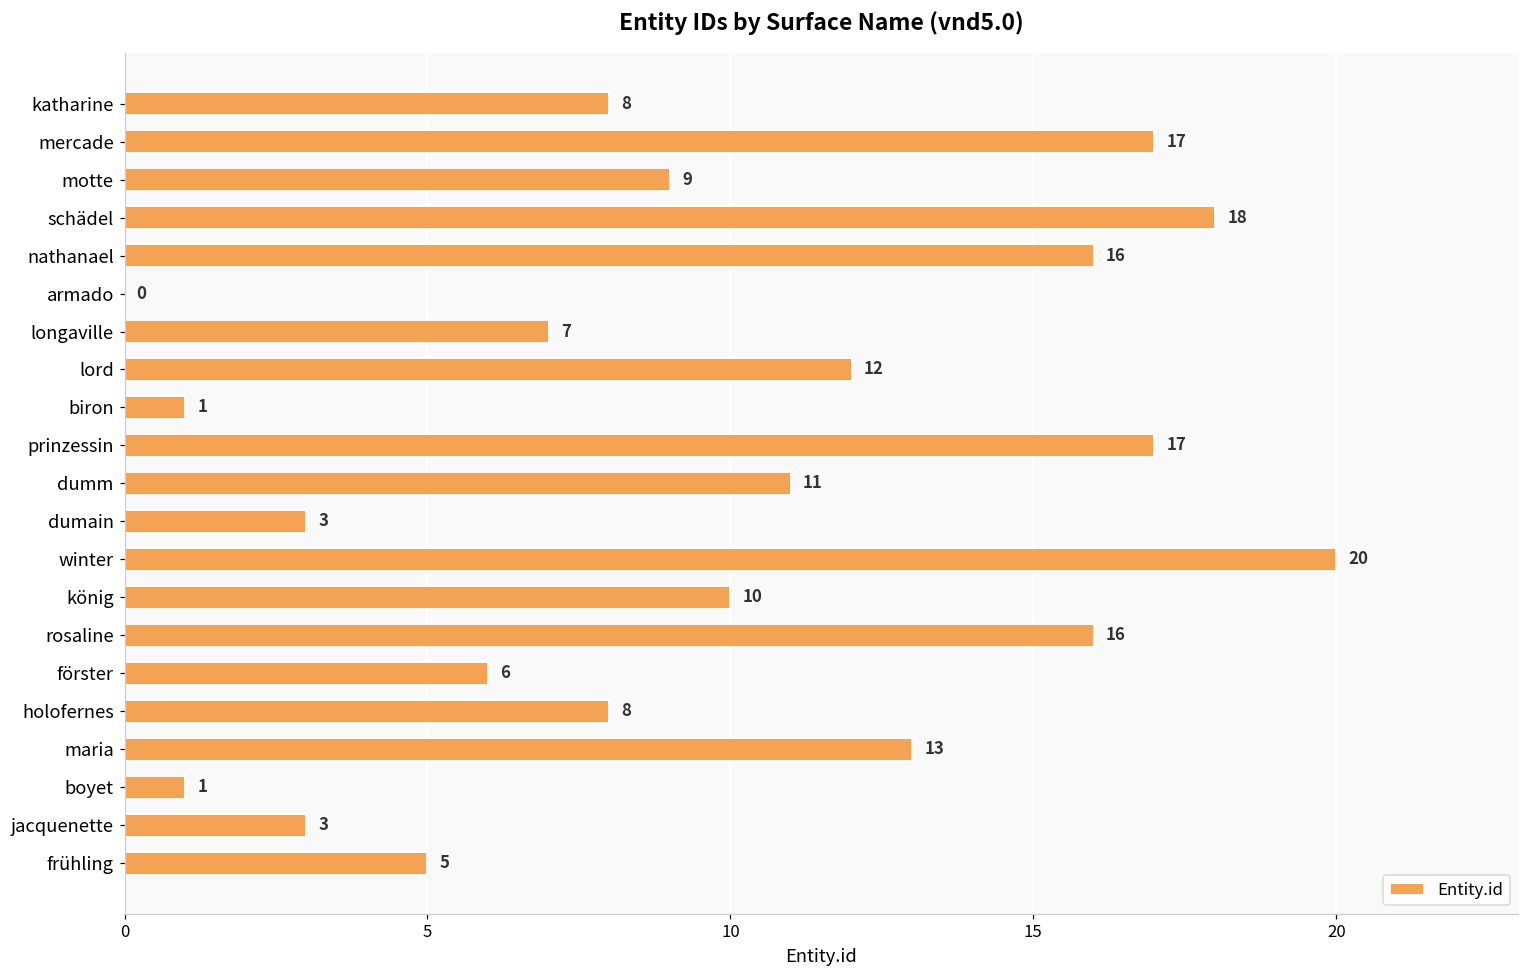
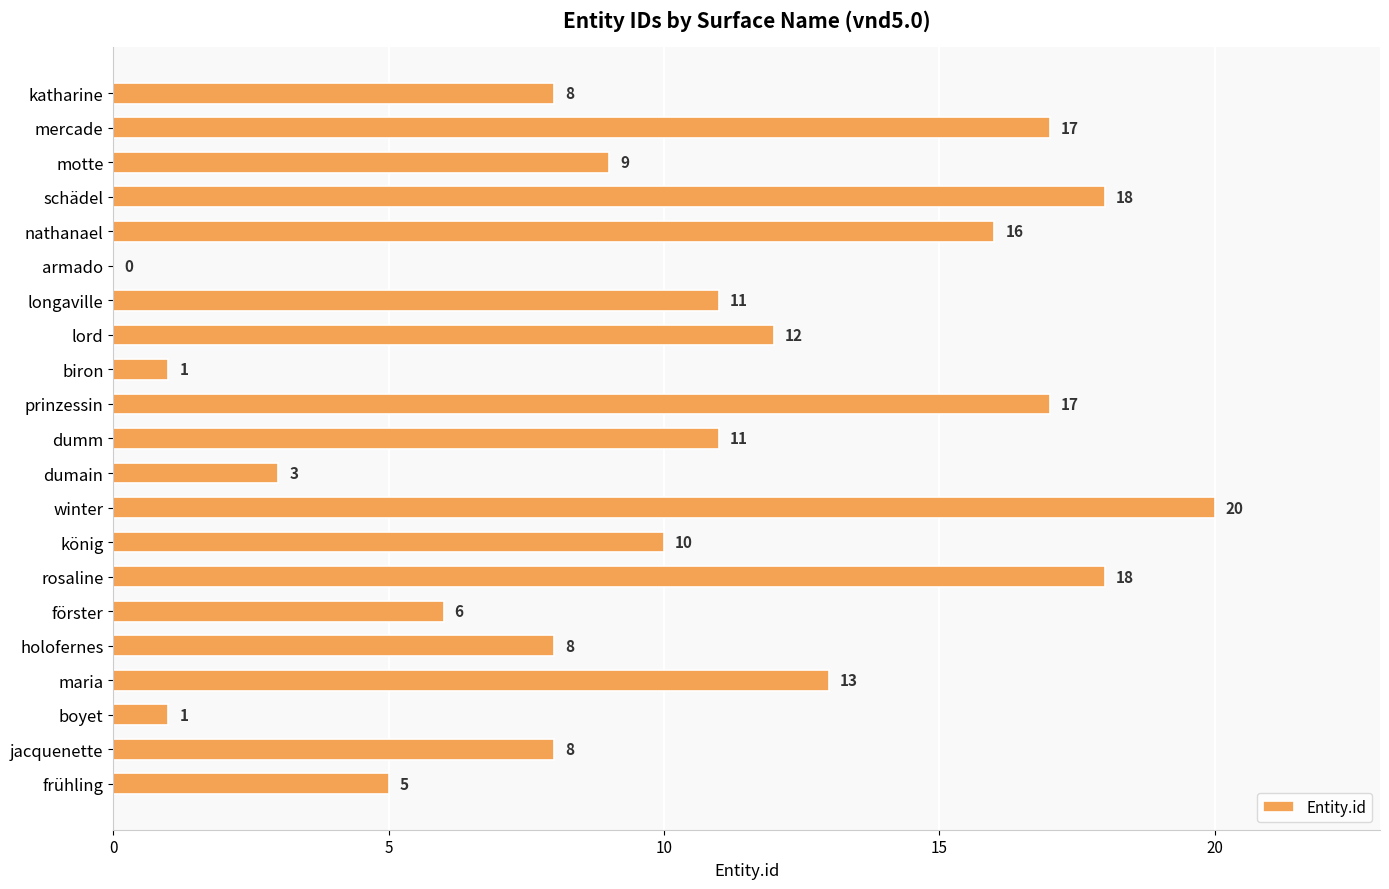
longaville: 7 -> 11
rosaline: 16 -> 18
jacquenette: 3 -> 8
